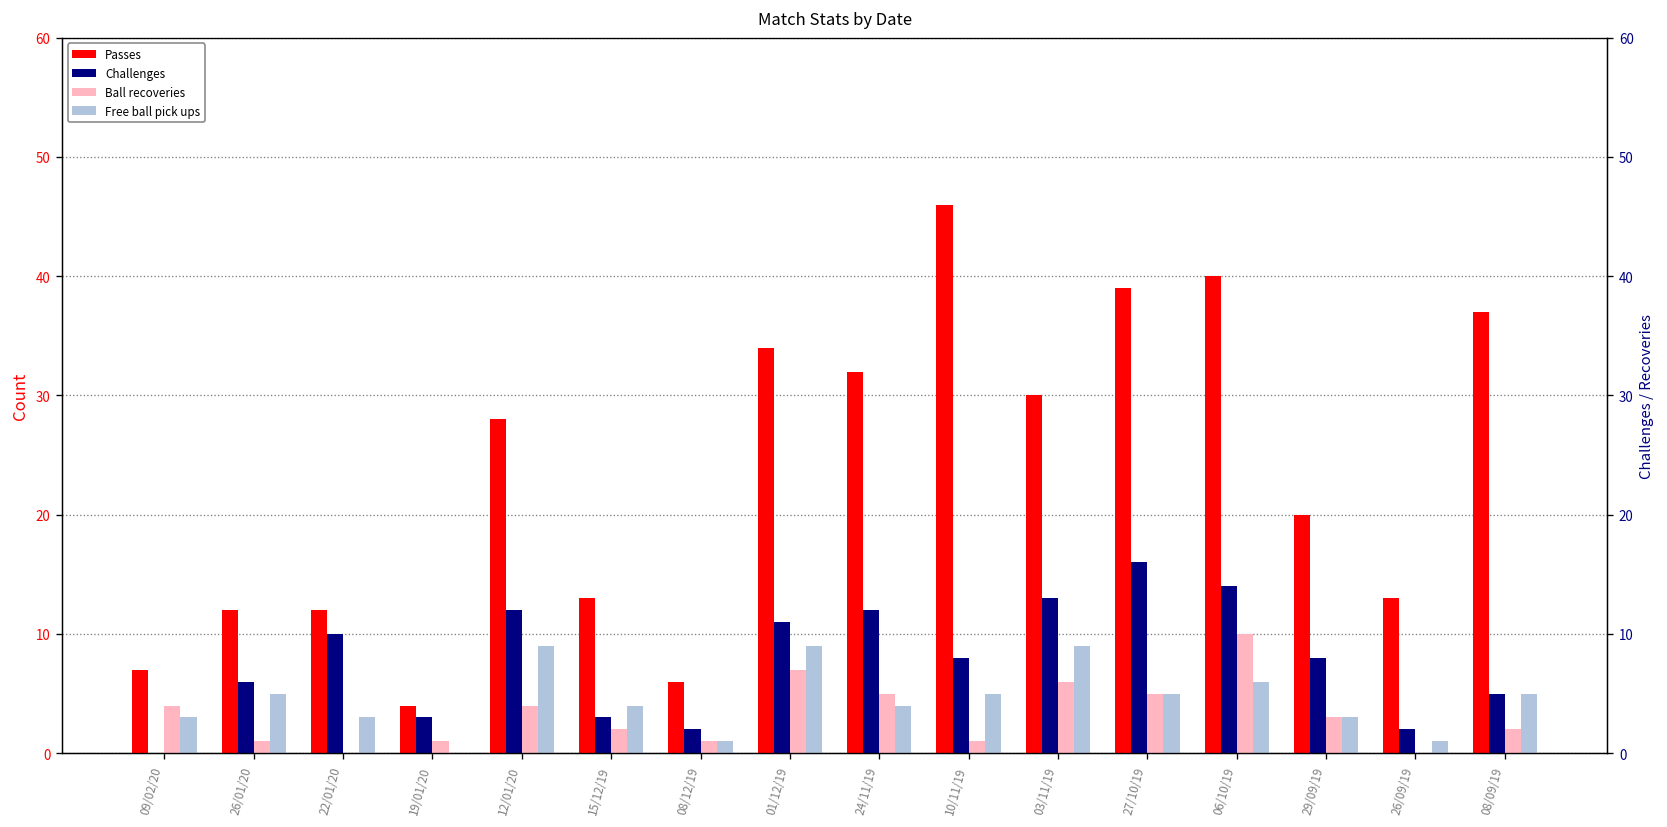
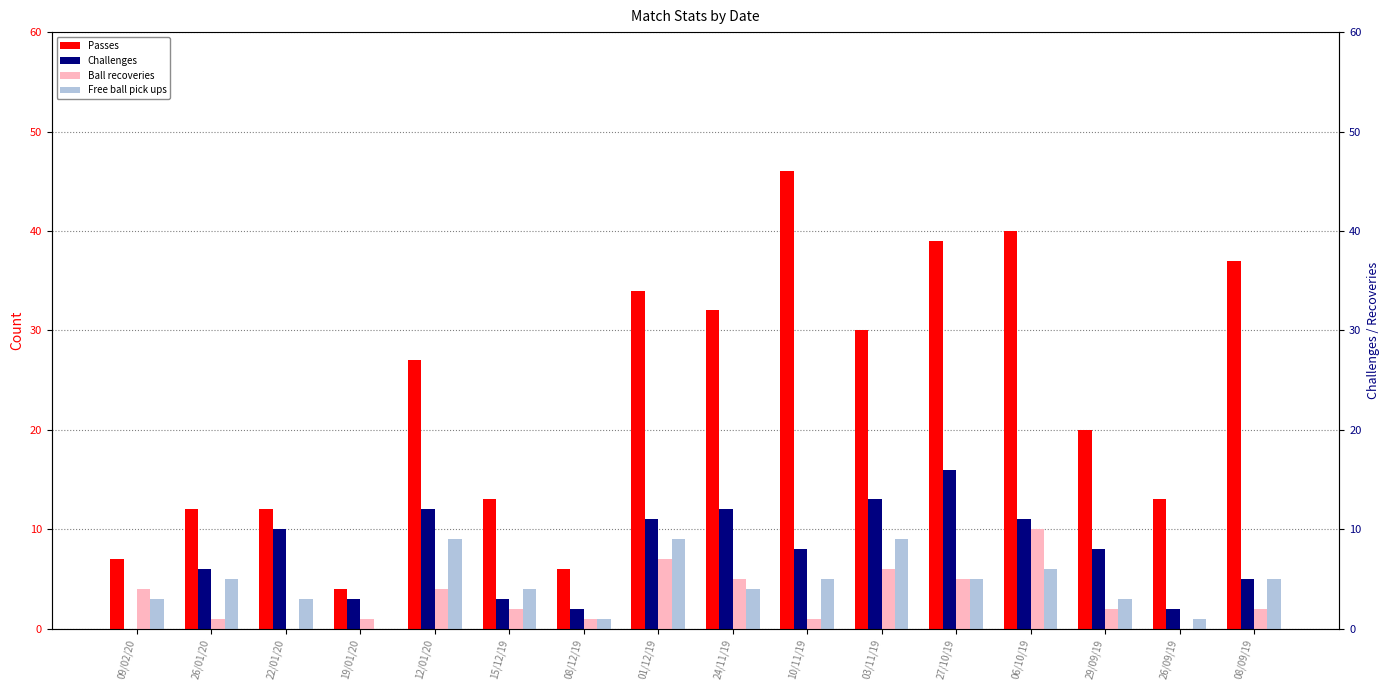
Passes, 12/01/20: 28 -> 27
Challenges, 06/10/19: 14 -> 11
Ball recoveries, 29/09/19: 3 -> 2
